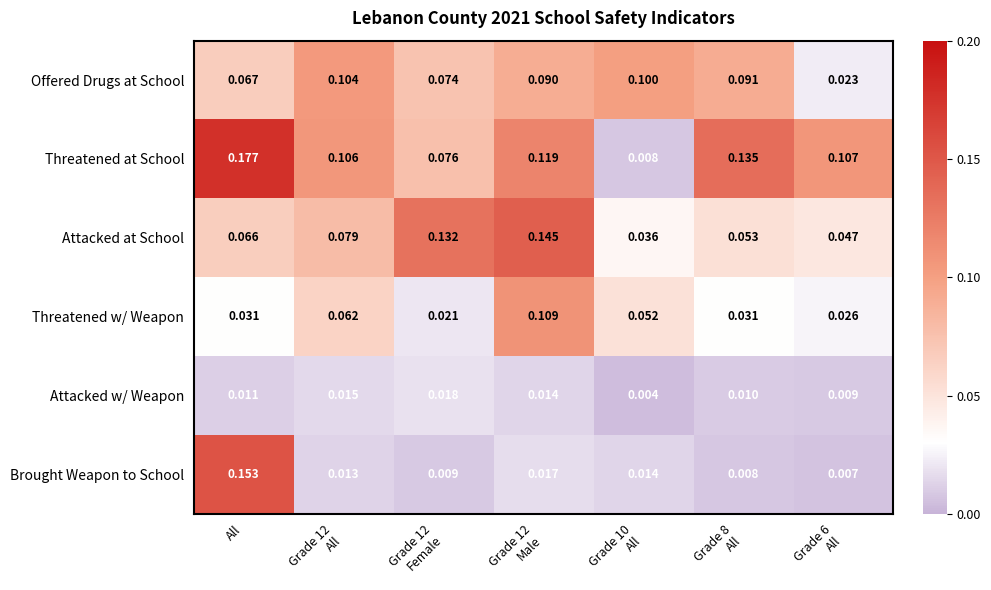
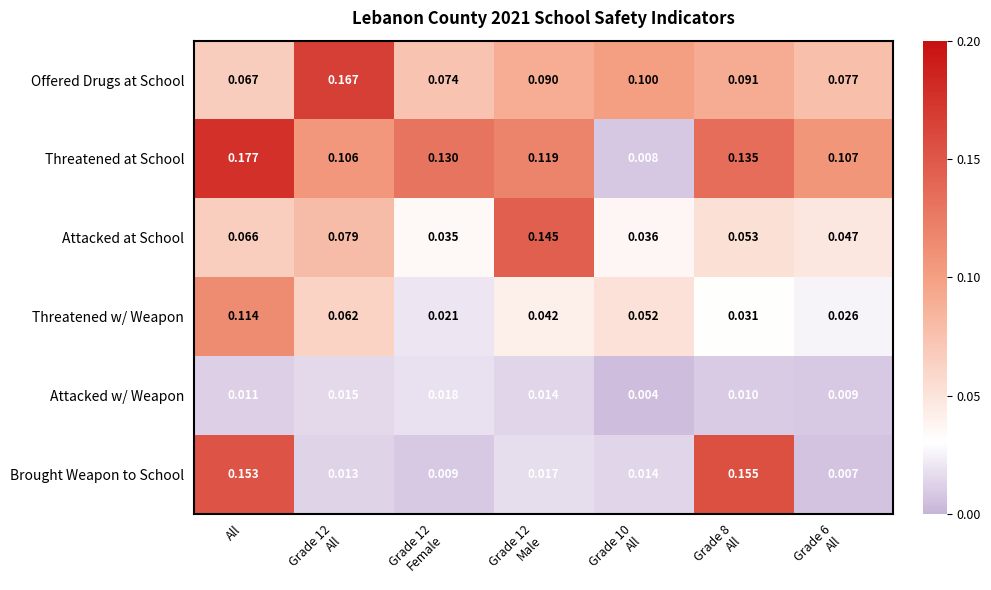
Offered Drugs at School, Grade 12 All: 0.104 -> 0.167
Offered Drugs at School, Grade 6 All: 0.023 -> 0.077
Threatened at School, Grade 12 Female: 0.076 -> 0.130
Attacked at School, Grade 12 Female: 0.132 -> 0.035
Threatened w/ Weapon, All: 0.031 -> 0.114
Threatened w/ Weapon, Grade 12 Male: 0.109 -> 0.042
Brought Weapon to School, Grade 8 All: 0.008 -> 0.155
